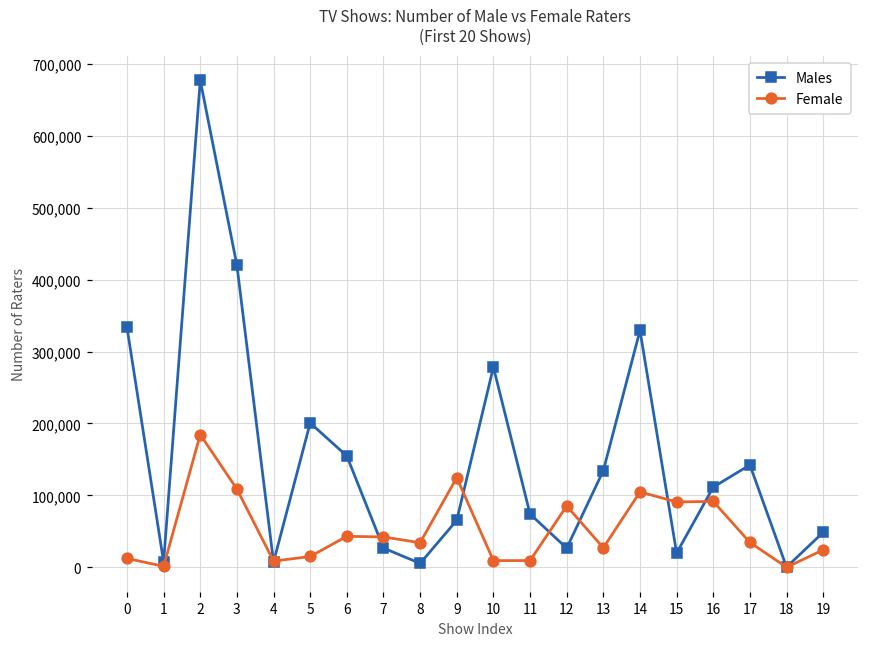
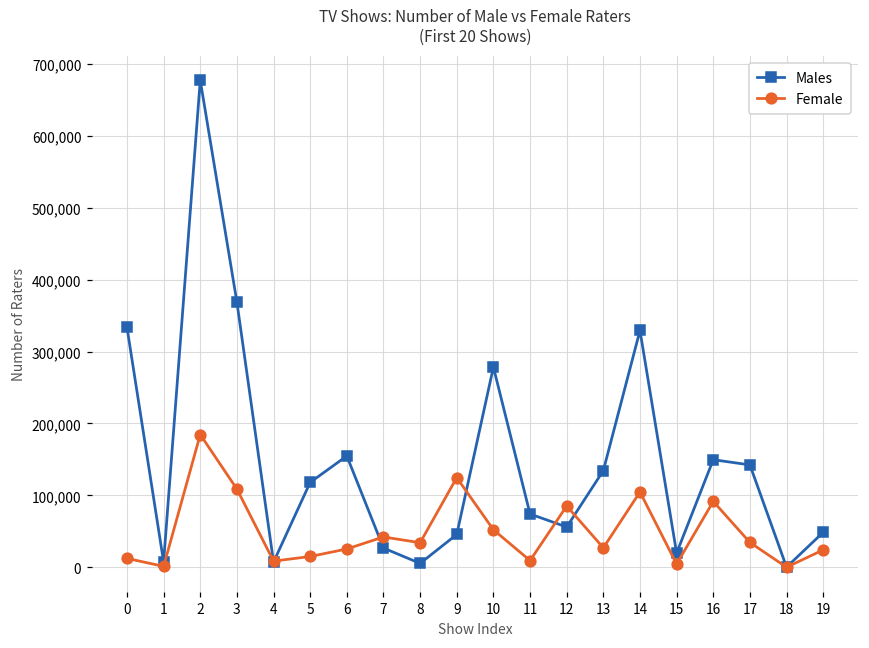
Males, 3: 420,000 -> 370,000
Males, 5: 200,000 -> 120,000
Female, 6: 40,000 -> 30,000
Males, 9: 70,000 -> 50,000
Female, 10: 10,000 -> 50,000
Males, 12: 30,000 -> 60,000
Female, 15: 90,000 -> 0
Males, 16: 110,000 -> 150,000
